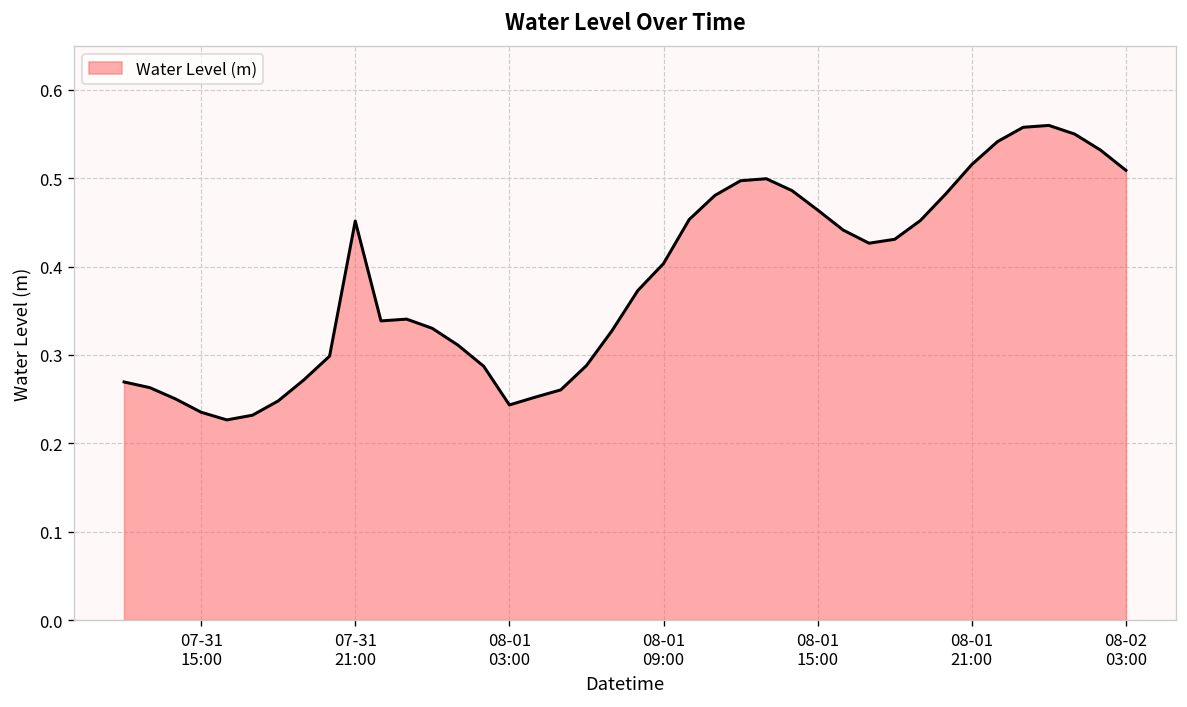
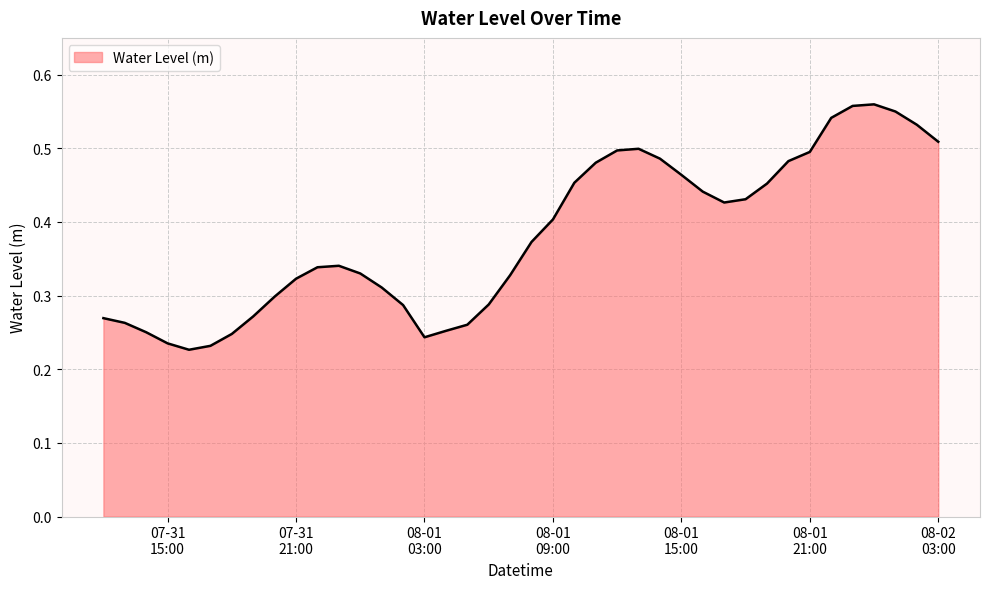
07-31 21:00: 0.45 -> 0.32
08-01 21:00: 0.52 -> 0.50
